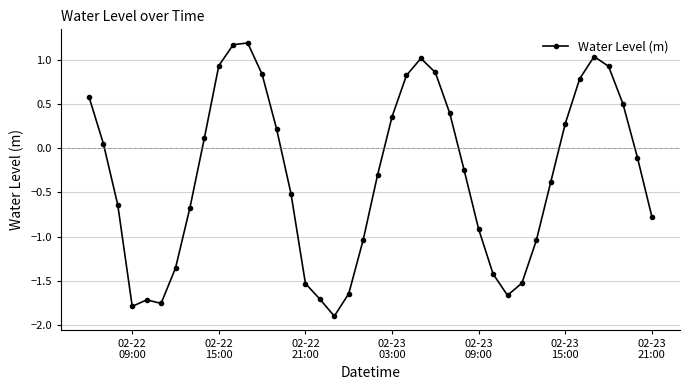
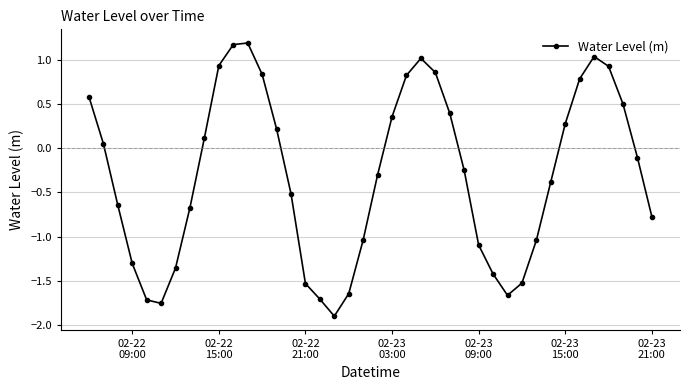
02-22 09:00: -1.8 -> -1.3
02-23 09:00: -0.9 -> -1.1
